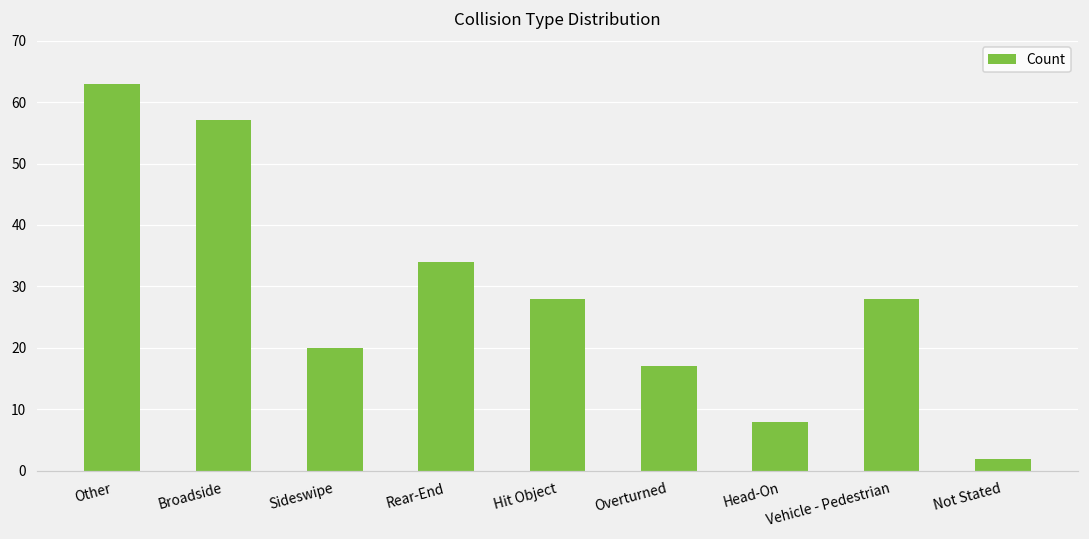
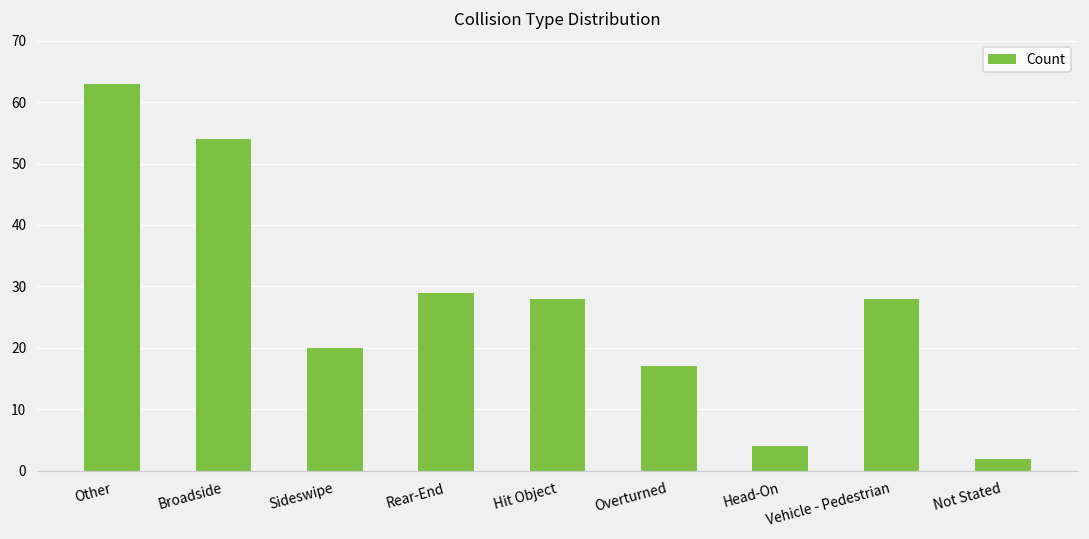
Broadside: 57 -> 54
Rear-End: 34 -> 29
Head-On: 8 -> 4
